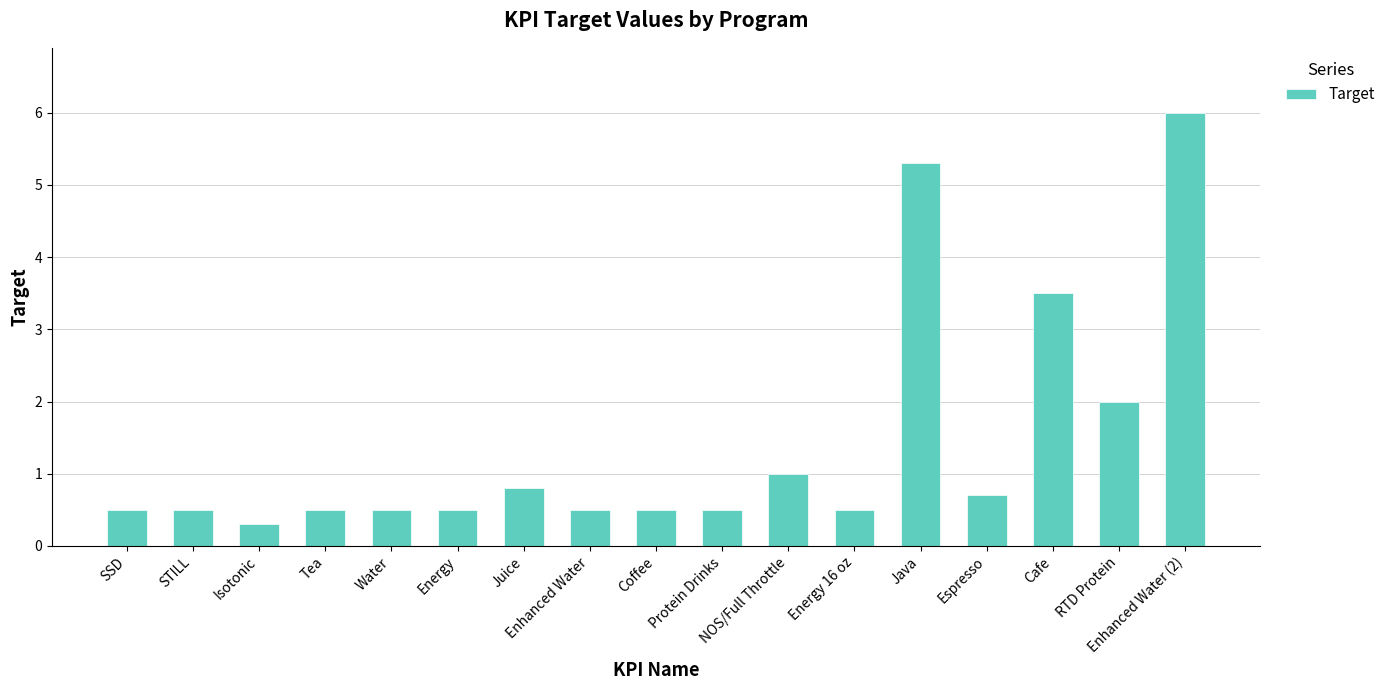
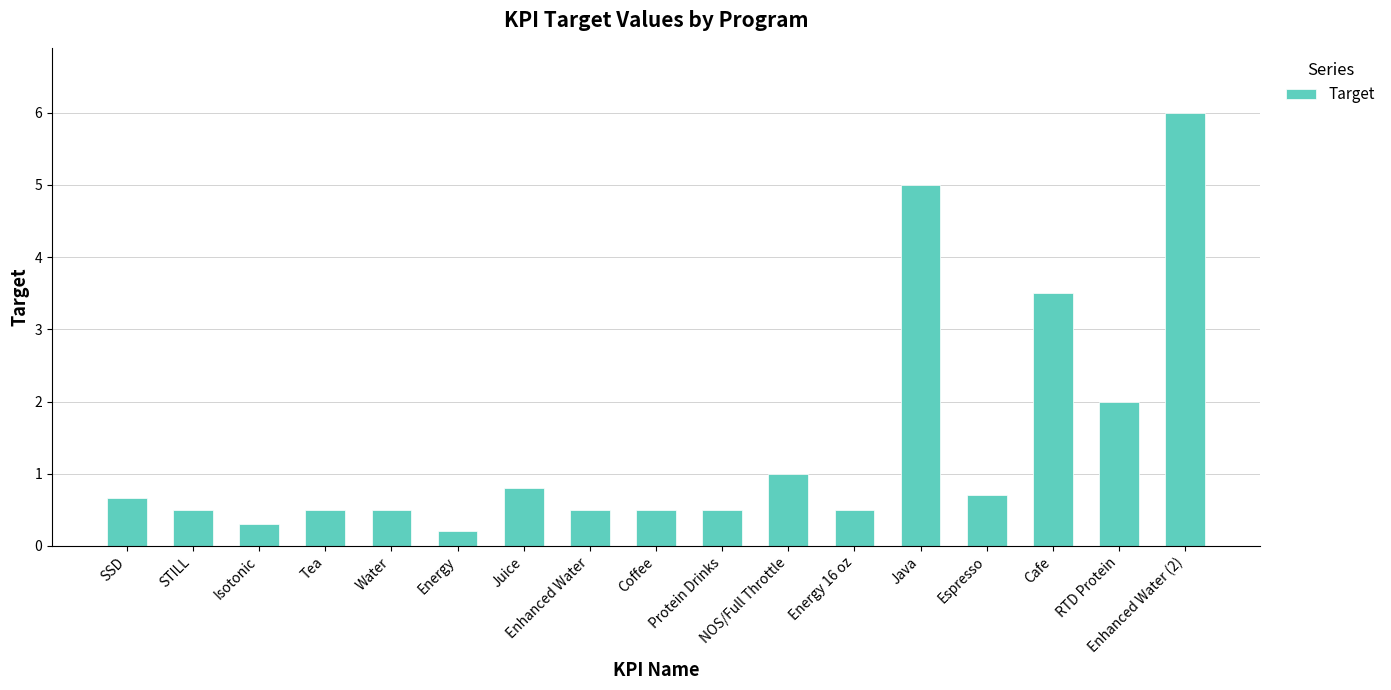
SSD: 0.5 -> 0.7
Energy: 0.5 -> 0.2
Java: 5.3 -> 5.0
